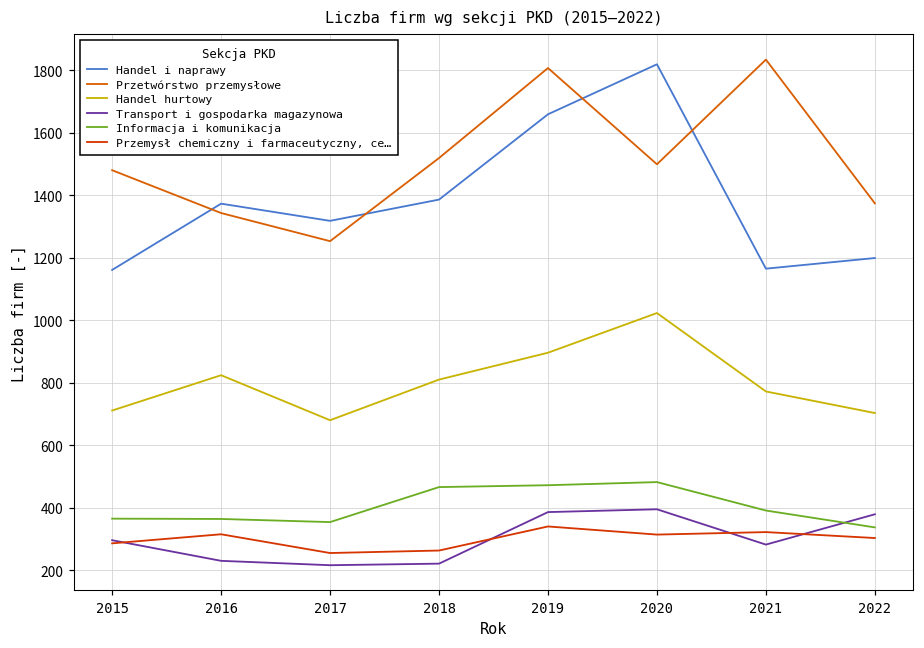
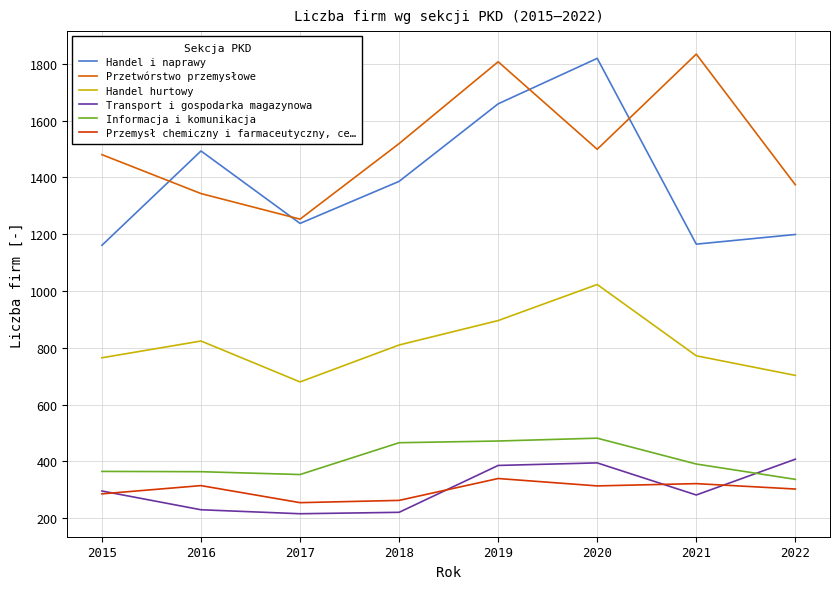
Handel hurtowy, 2015: 710 -> 770
Handel i naprawy, 2016: 1370 -> 1490
Handel i naprawy, 2017: 1320 -> 1240
Transport i gospodarka magazynowa, 2022: 380 -> 410
